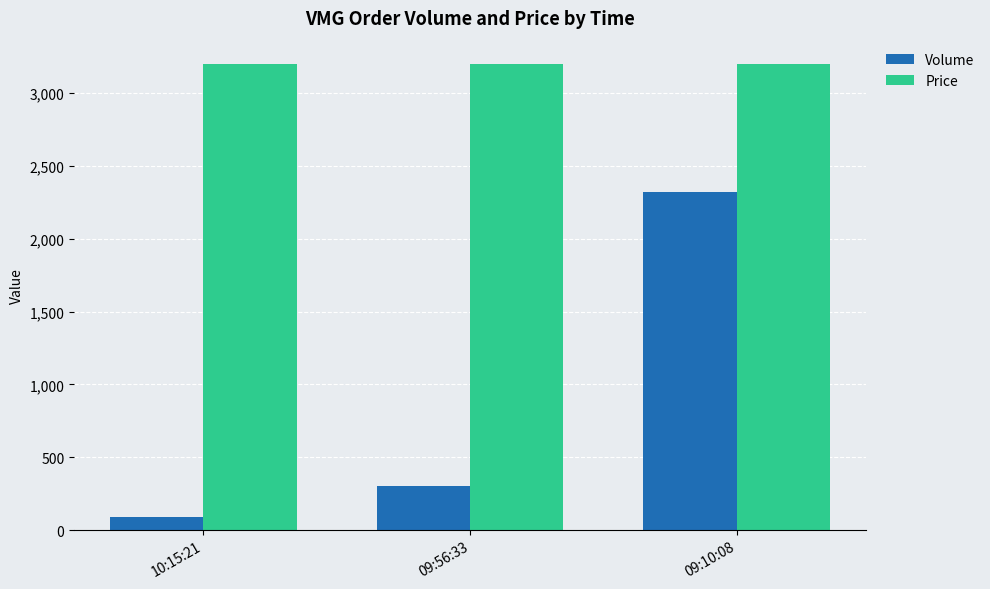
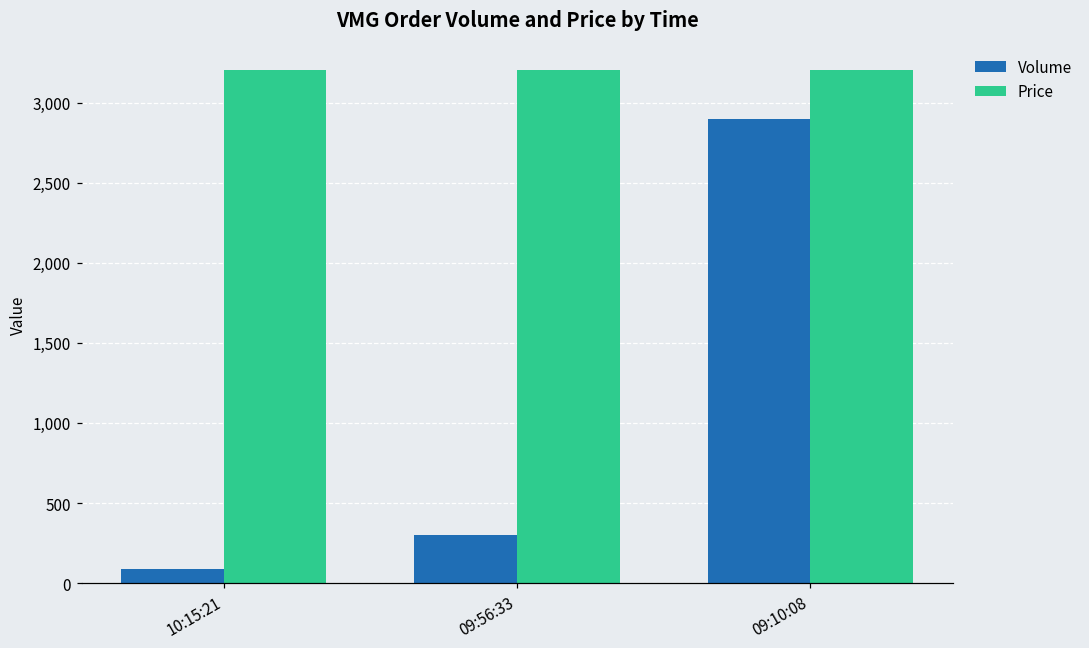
Volume, 09:10:08: 2,320 -> 2,900
